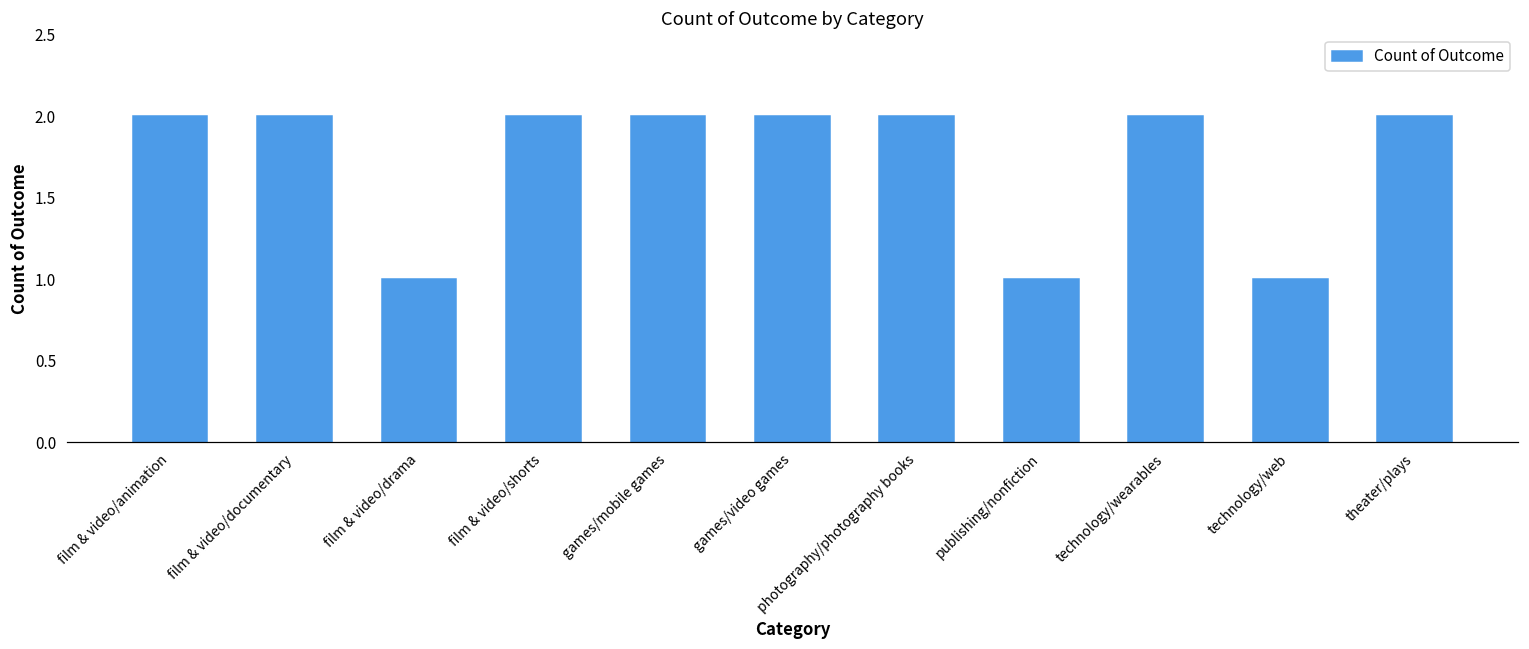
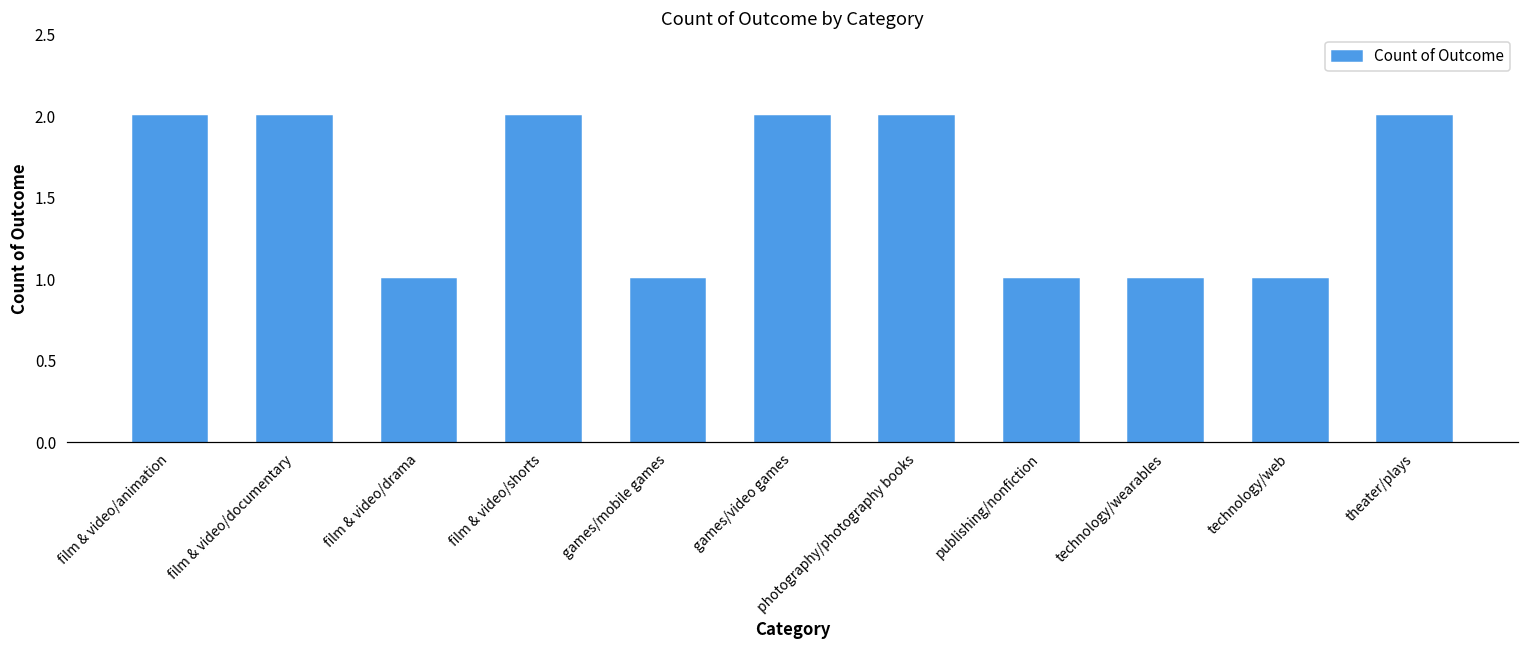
games/mobile games: 2 -> 1
technology/wearables: 2 -> 1
